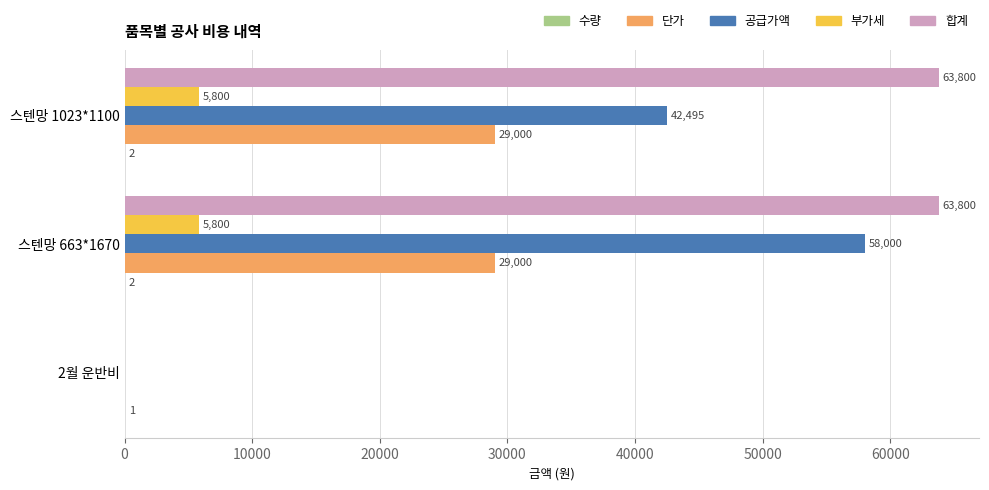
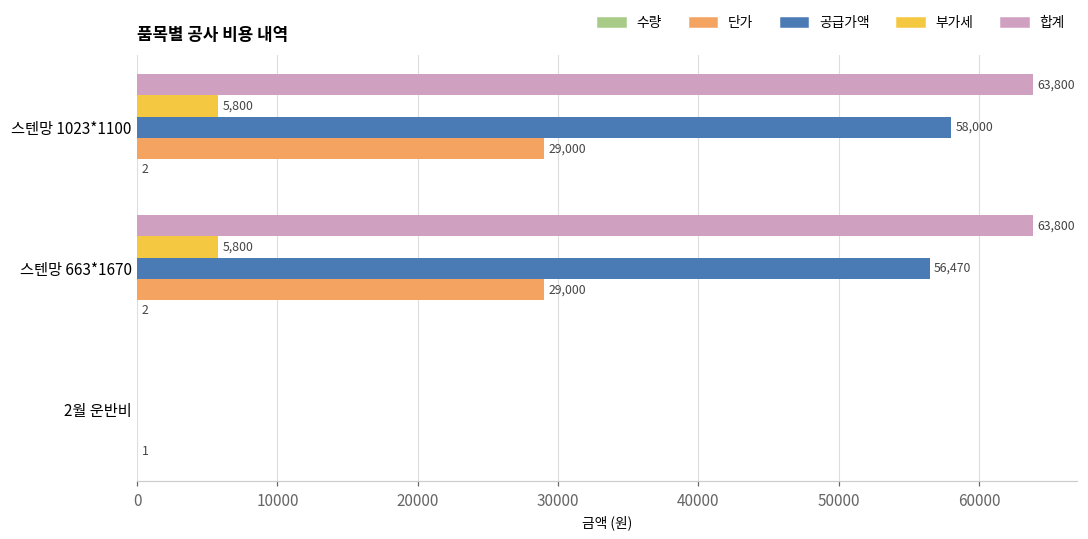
공급가액, 스텐망 1023*1100: 42,495 -> 58,000
공급가액, 스텐망 663*1670: 58,000 -> 56,470
